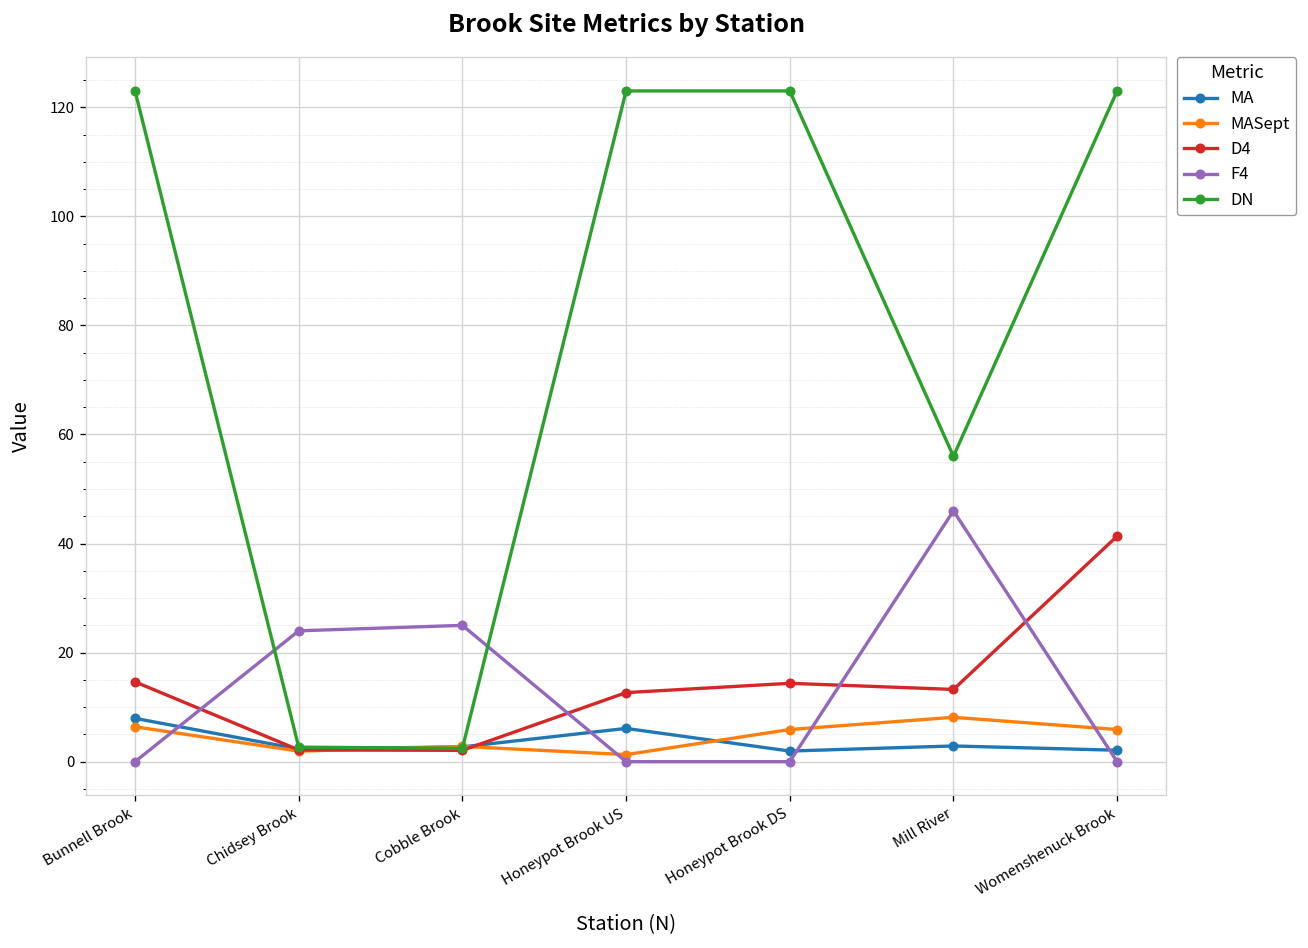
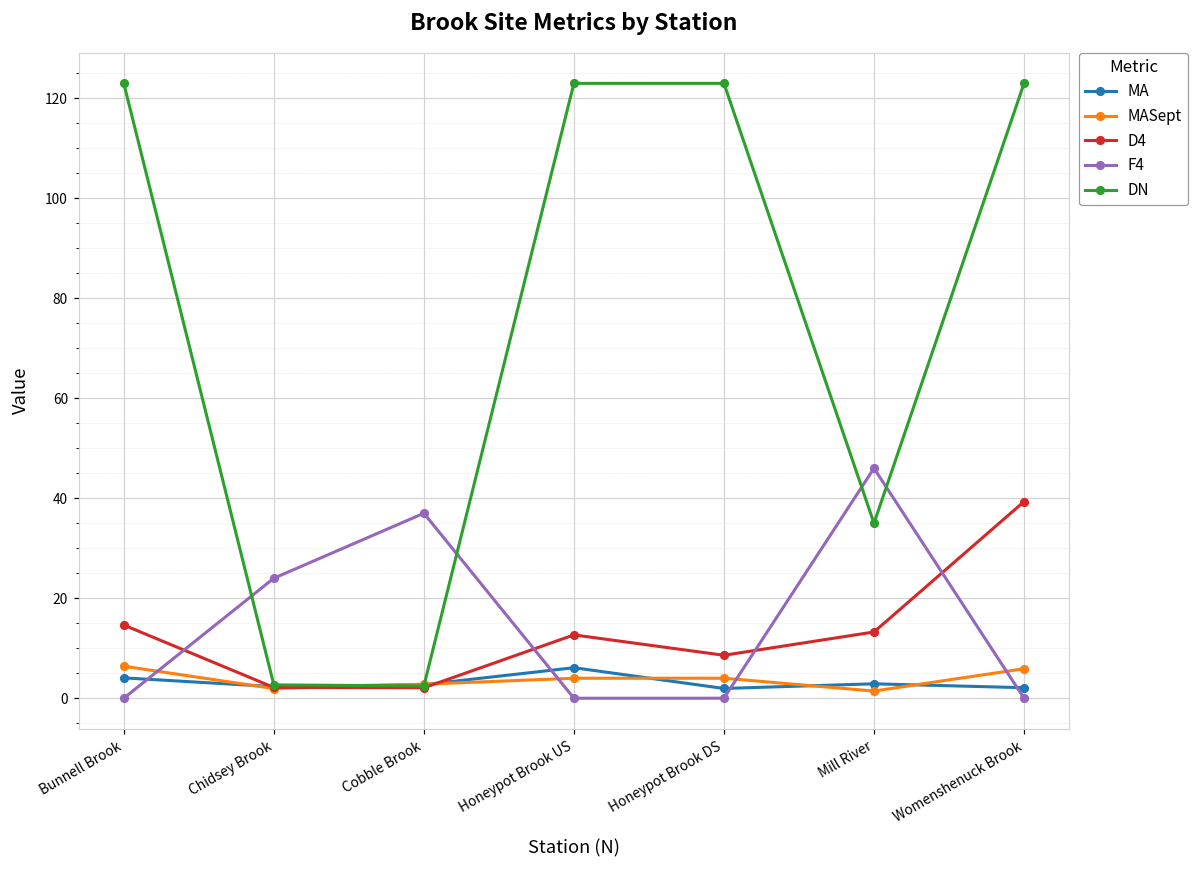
MA, Bunnell Brook: 8 -> 4
F4, Cobble Brook: 25 -> 37
MASept, Honeypot Brook US: 1 -> 4
MASept, Honeypot Brook DS: 6 -> 4
D4, Honeypot Brook DS: 14 -> 9
MASept, Mill River: 8 -> 1
DN, Mill River: 56 -> 35
D4, Womenshenuck Brook: 41 -> 39
